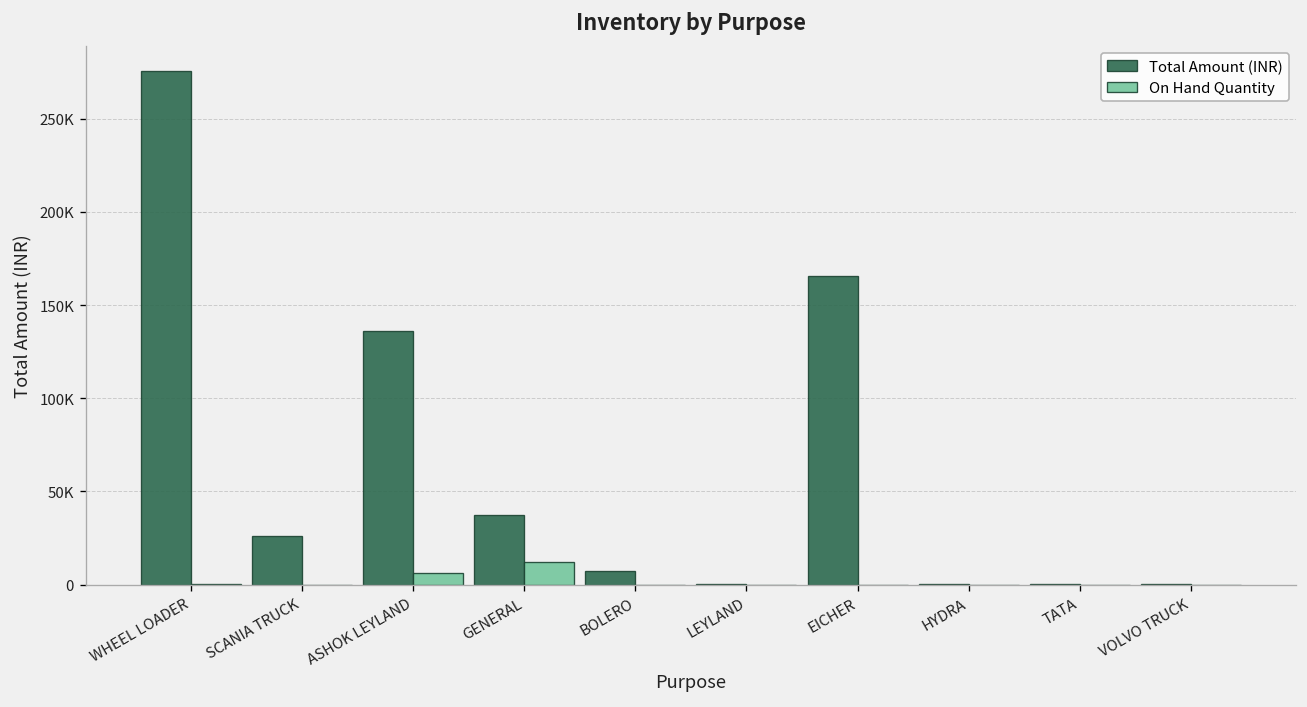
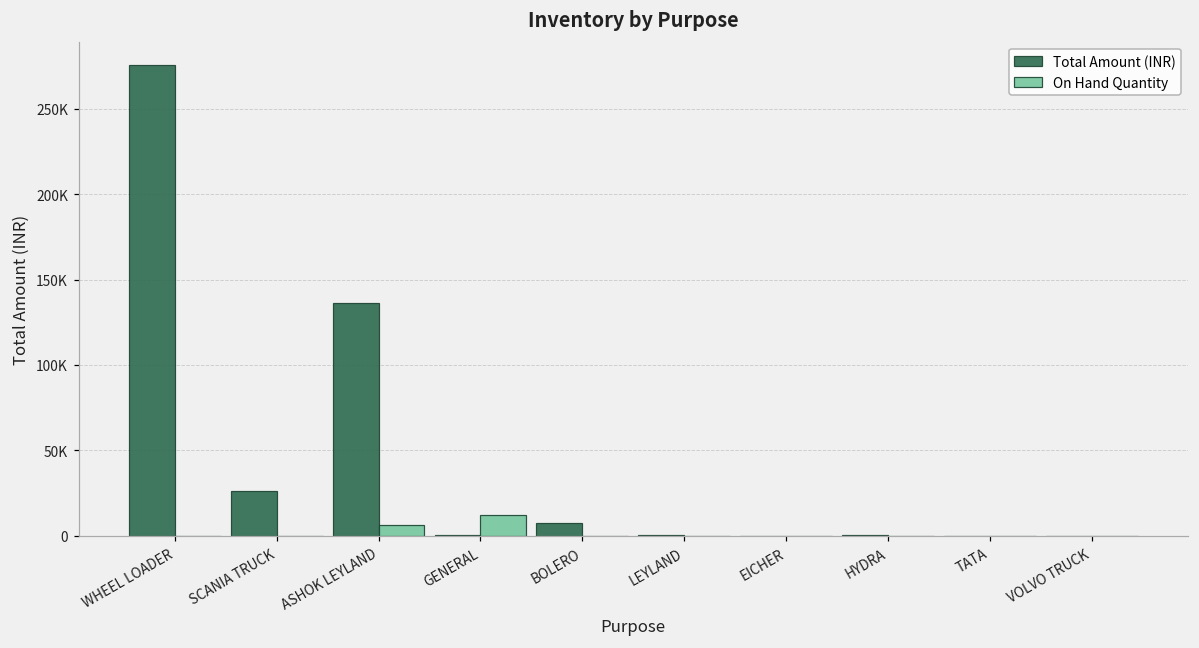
Total Amount (INR), GENERAL: 38000 -> 1000
Total Amount (INR), EICHER: 166000 -> 0
